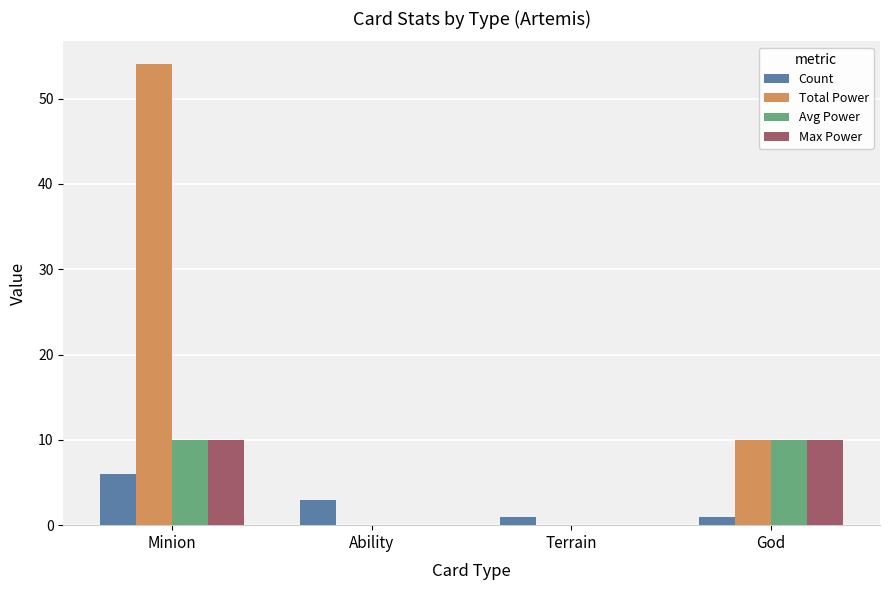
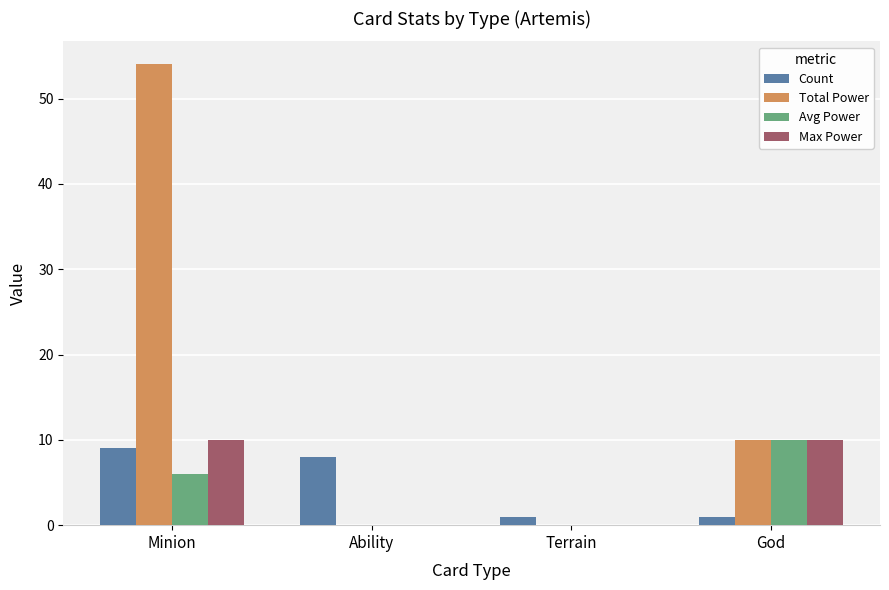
Count, Minion: 6 -> 9
Avg Power, Minion: 10 -> 6
Count, Ability: 3 -> 8
